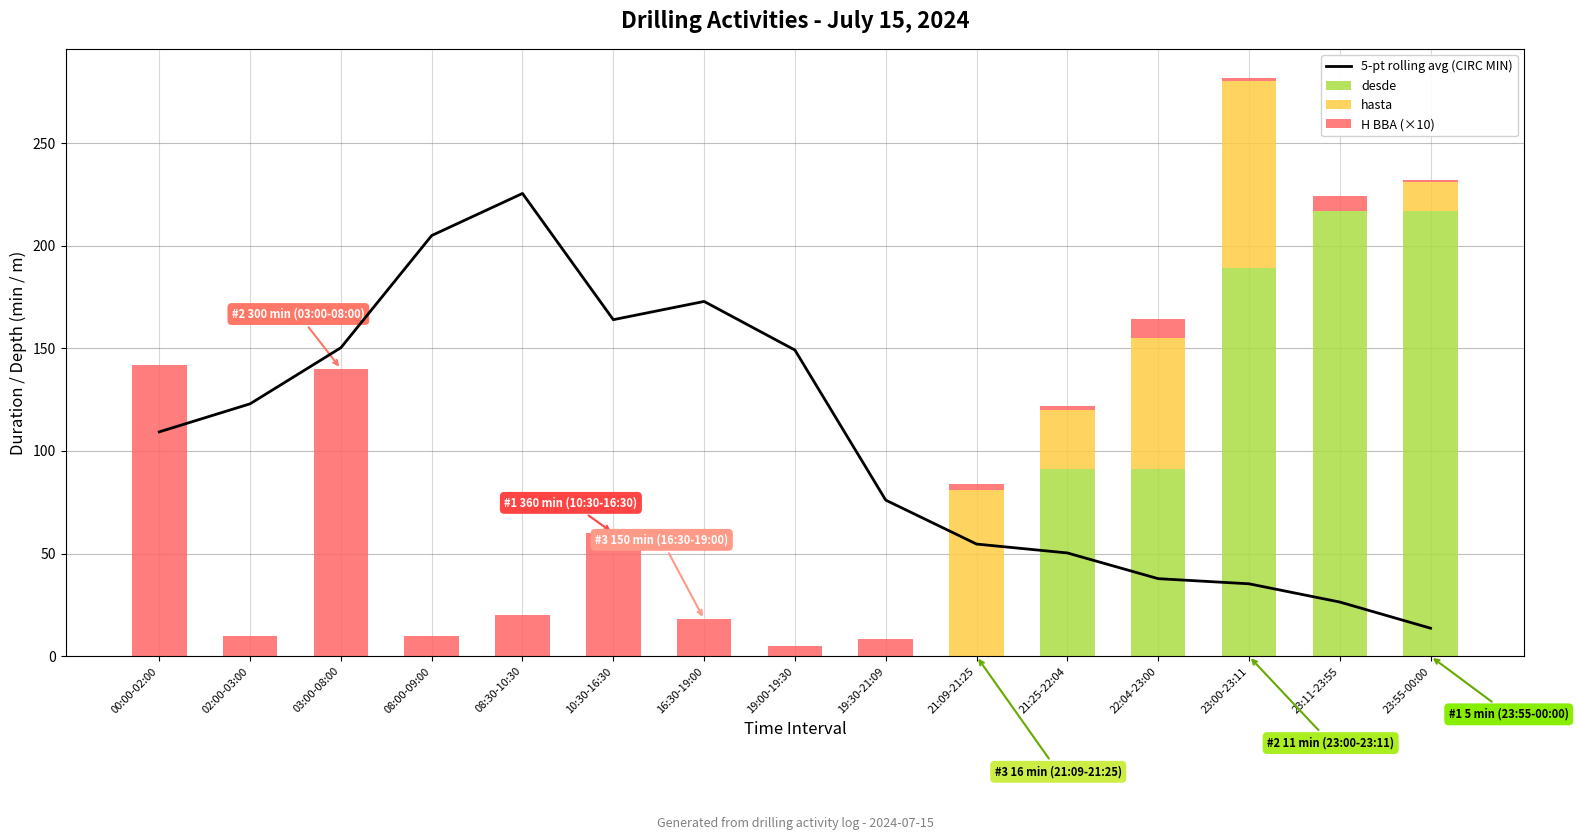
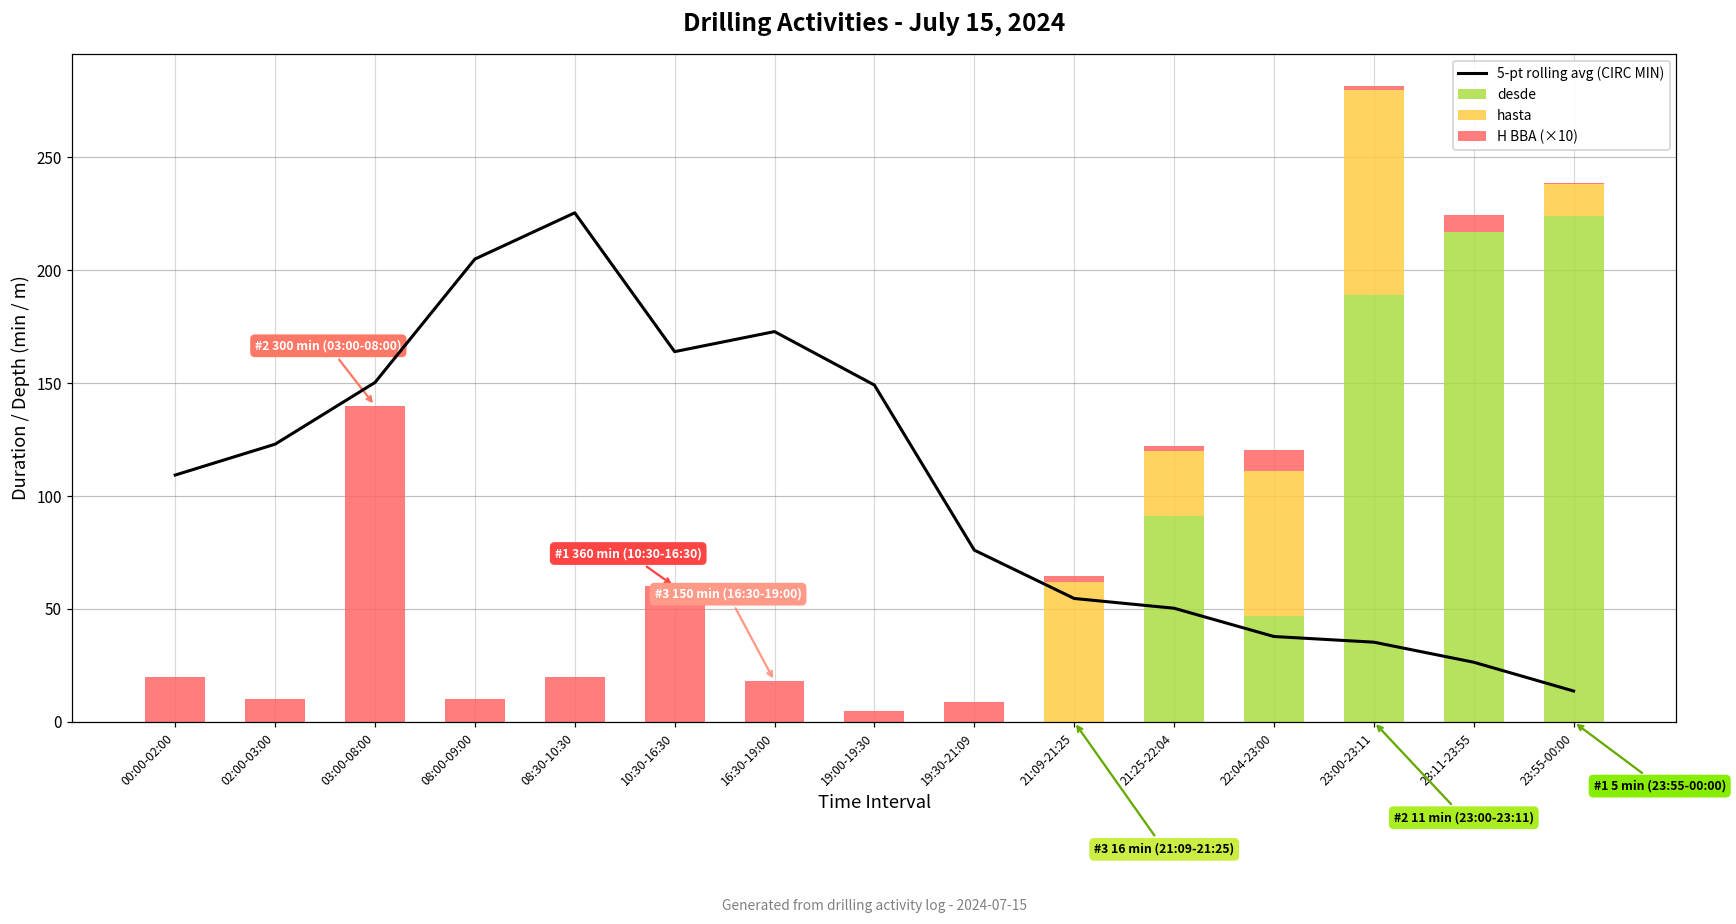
H BBA (×10), 00:00-02:00: 142 -> 20
hasta, 21:09-21:25: 81 -> 62
desde, 22:04-23:00: 91 -> 47
desde, 23:55-00:00: 217 -> 224
